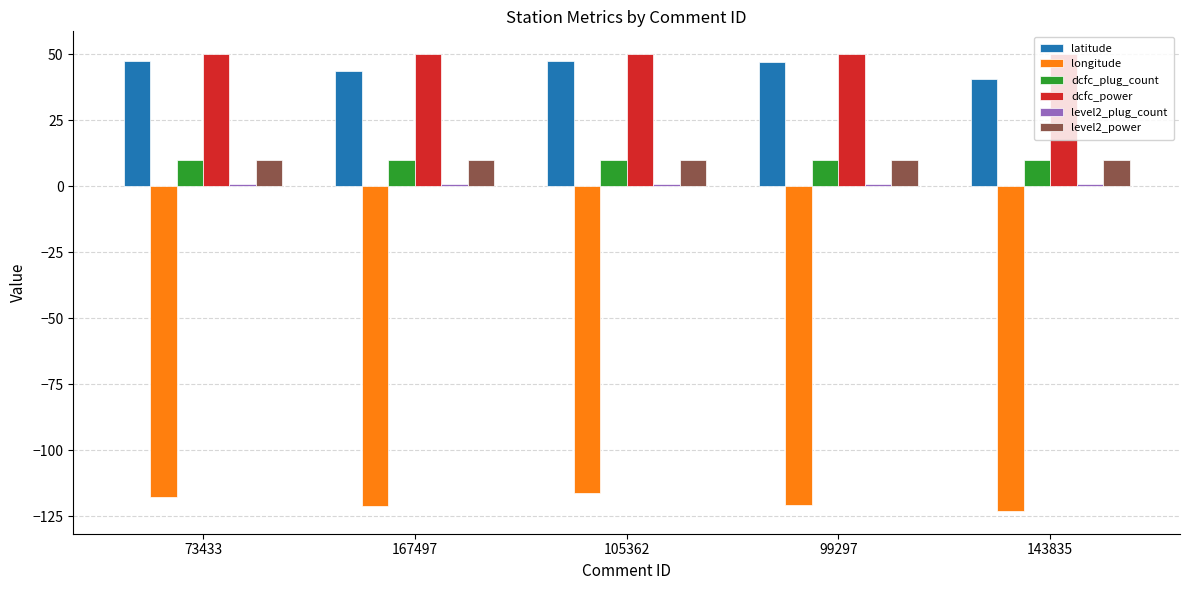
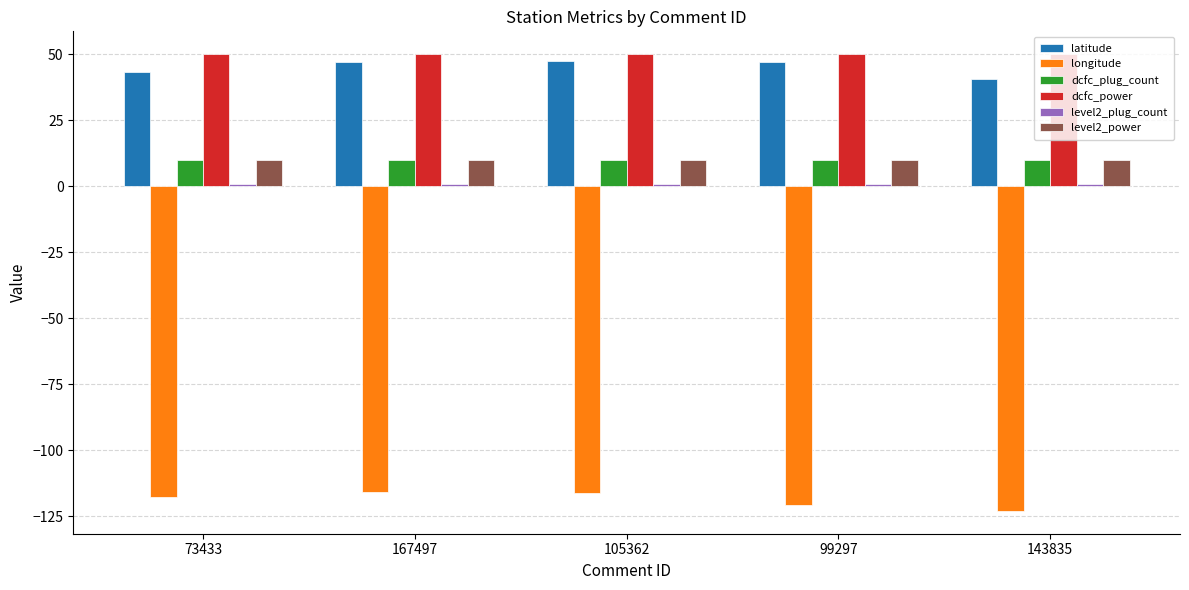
latitude, 73433: 47 -> 43
latitude, 167497: 43 -> 47
longitude, 167497: -121 -> -116
